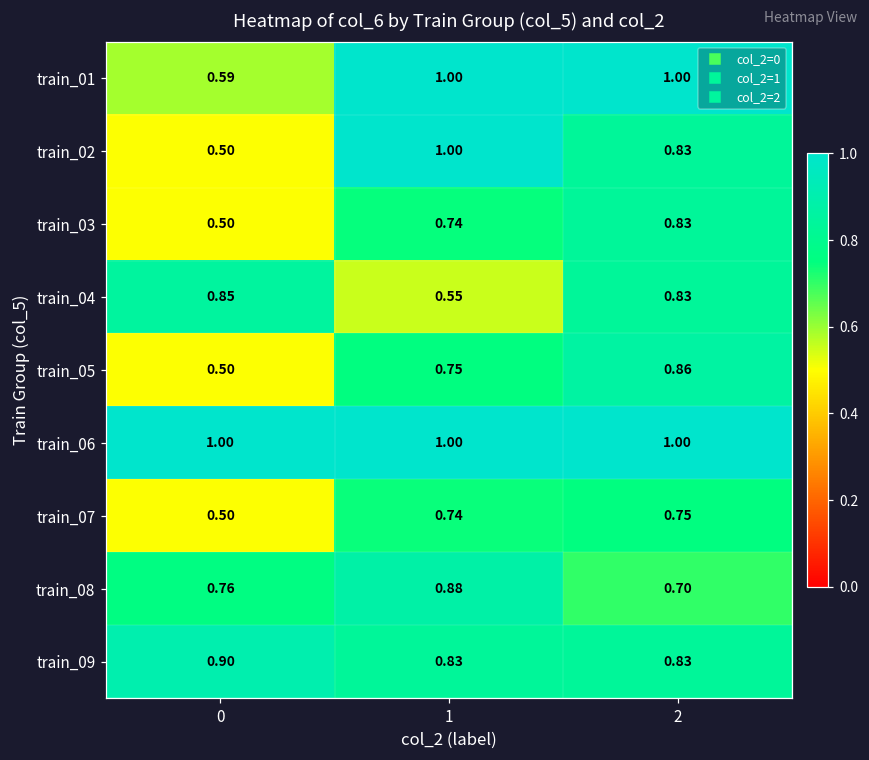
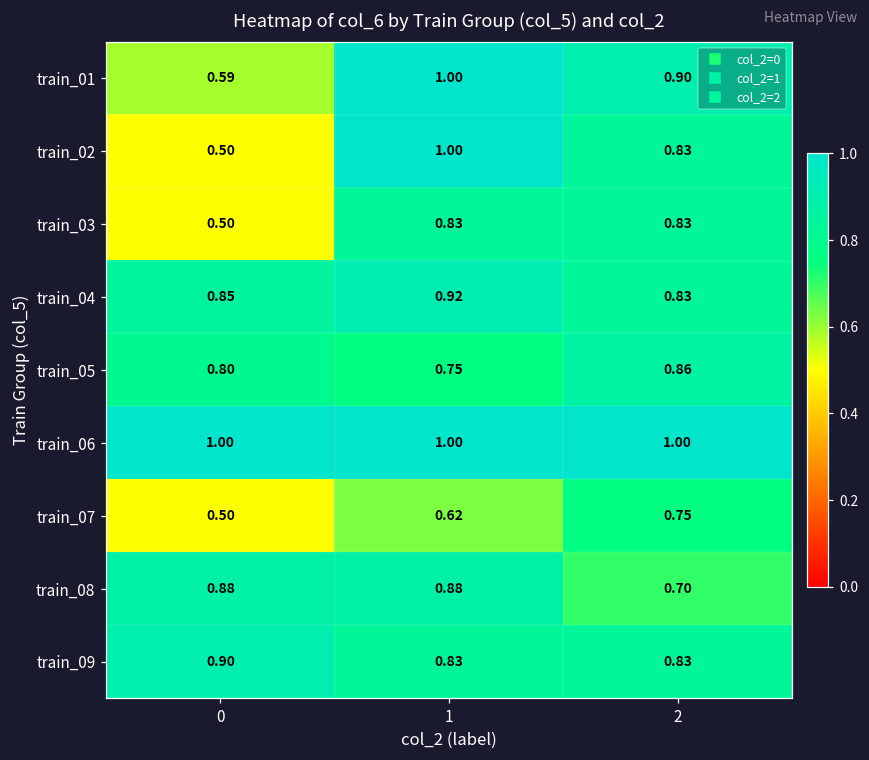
train_01, 2: 1.00 -> 0.90
train_03, 1: 0.74 -> 0.83
train_04, 1: 0.55 -> 0.92
train_05, 0: 0.50 -> 0.80
train_07, 1: 0.74 -> 0.62
train_08, 0: 0.76 -> 0.88
